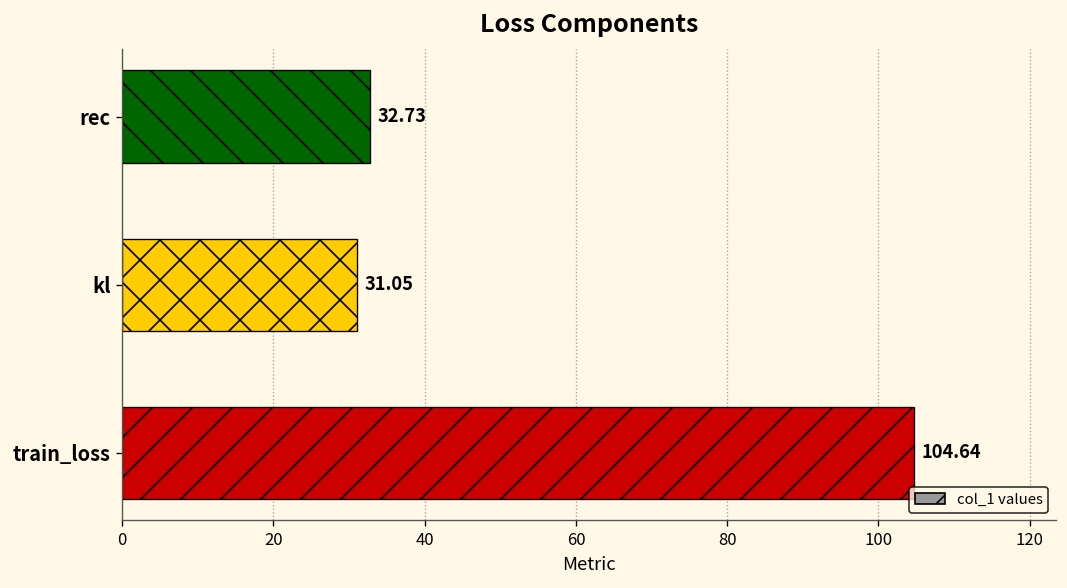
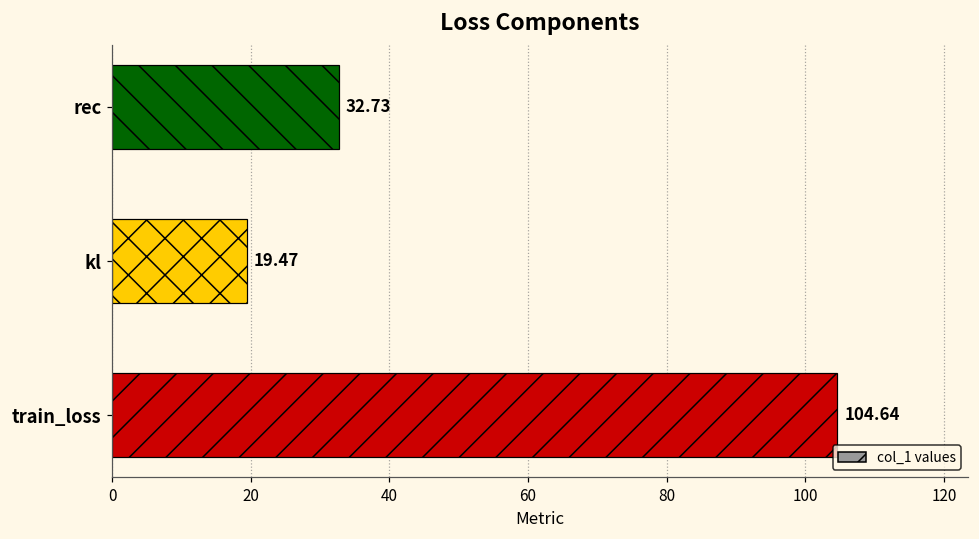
kl: 31.05 -> 19.47
